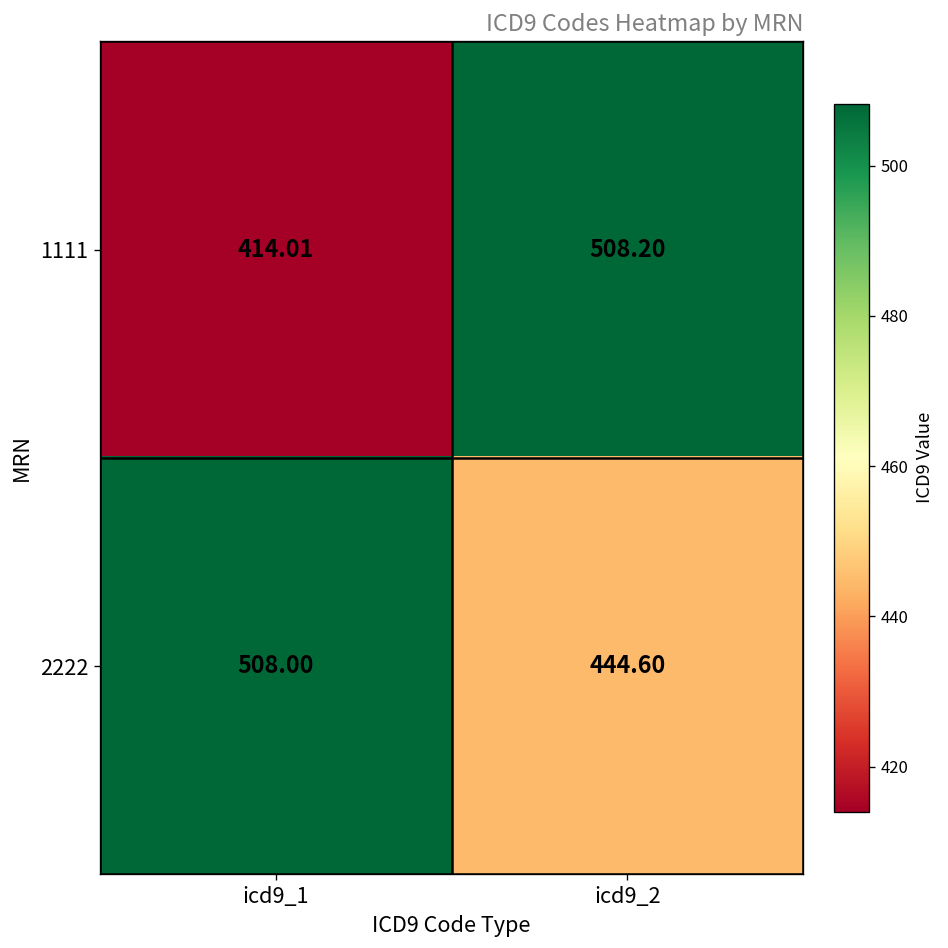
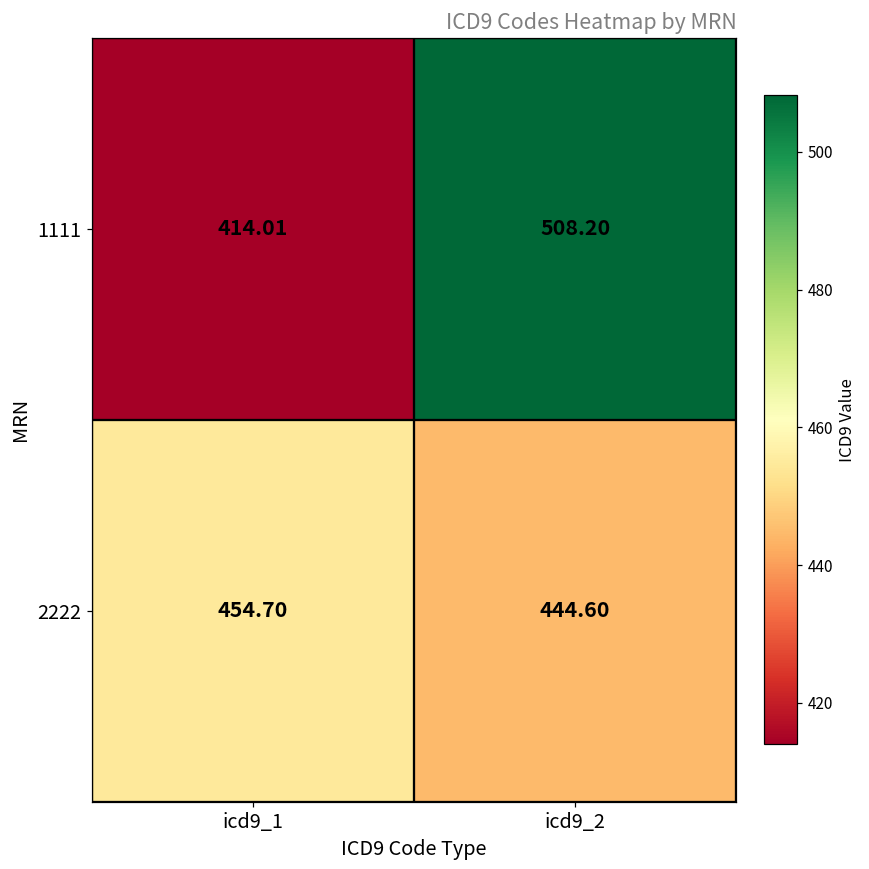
2222, icd9_1: 508.00 -> 454.70
